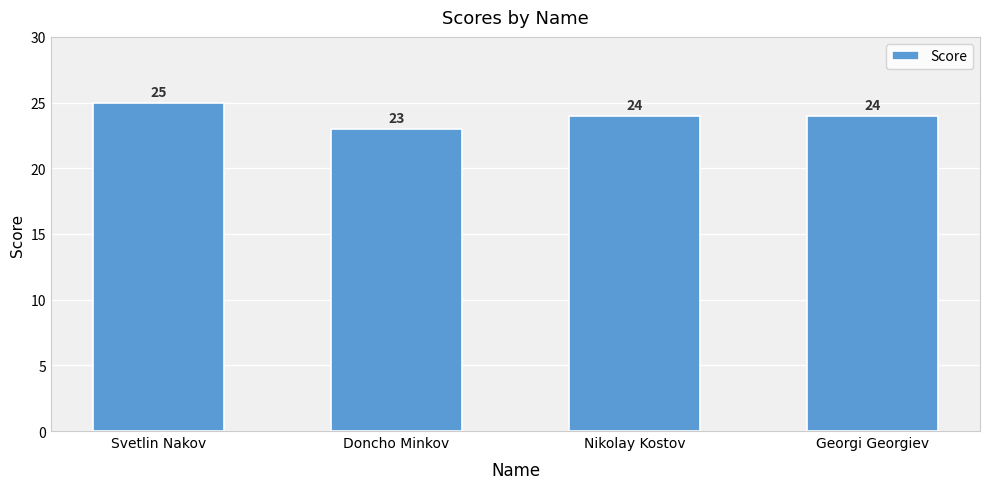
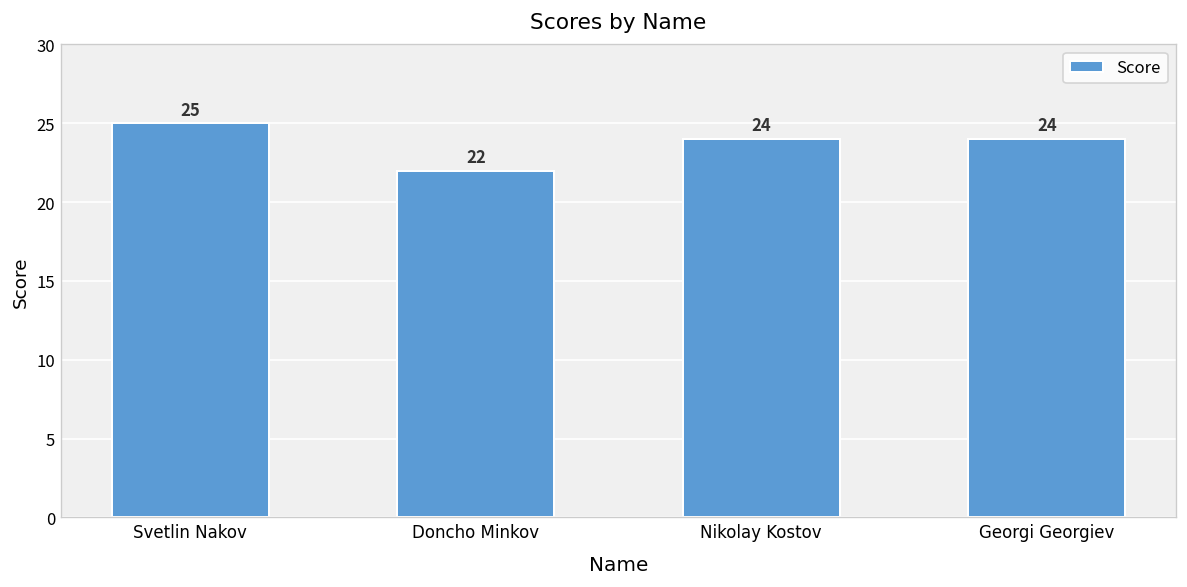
Doncho Minkov: 23 -> 22
